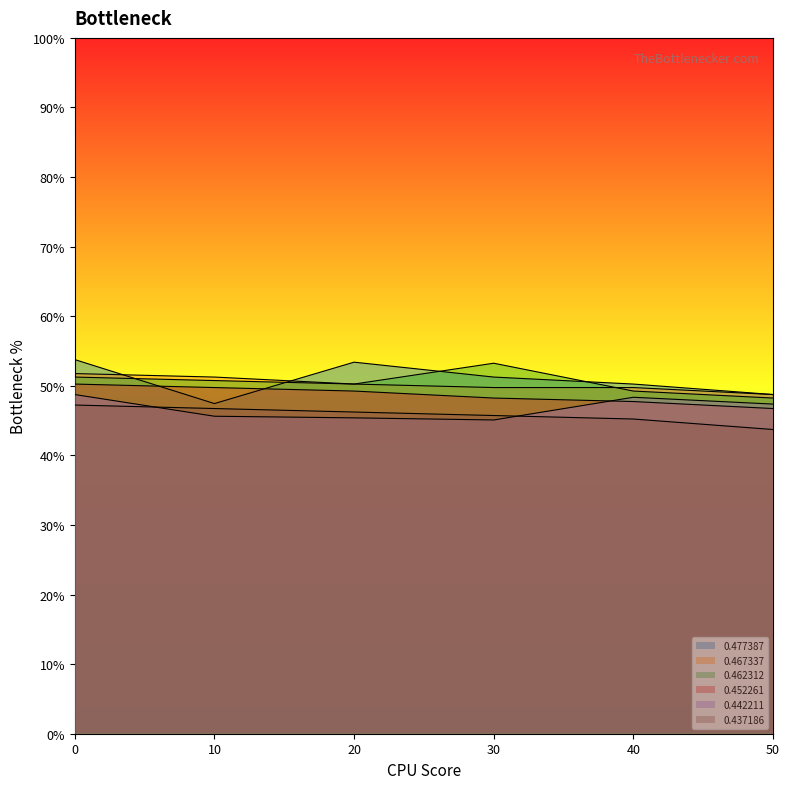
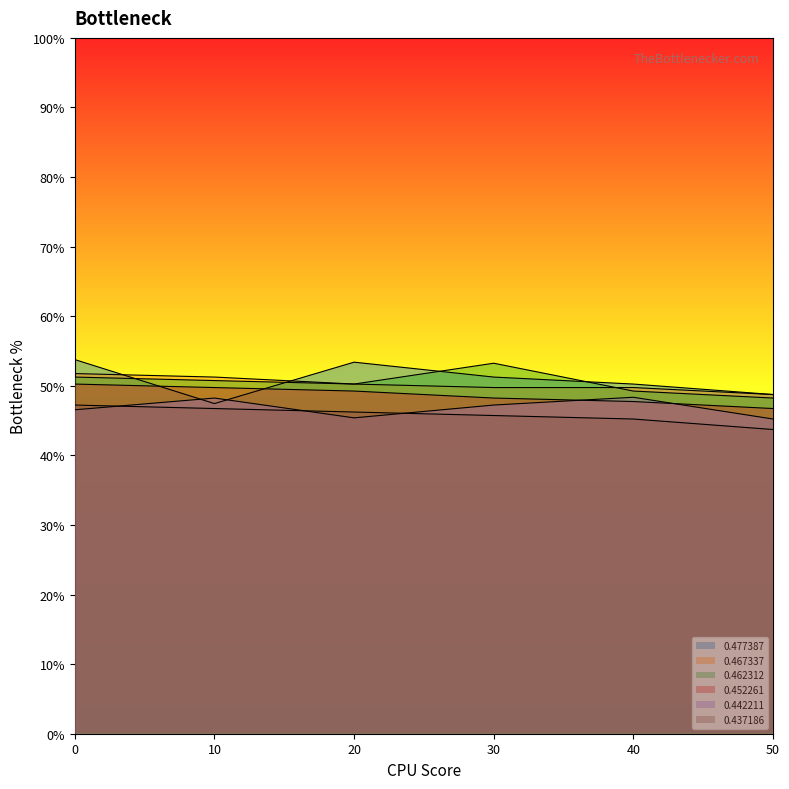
0.442211, 0: 49% -> 47%
0.442211, 10: 46% -> 48%
0.442211, 30: 45% -> 47%
0.442211, 50: 47% -> 45%
